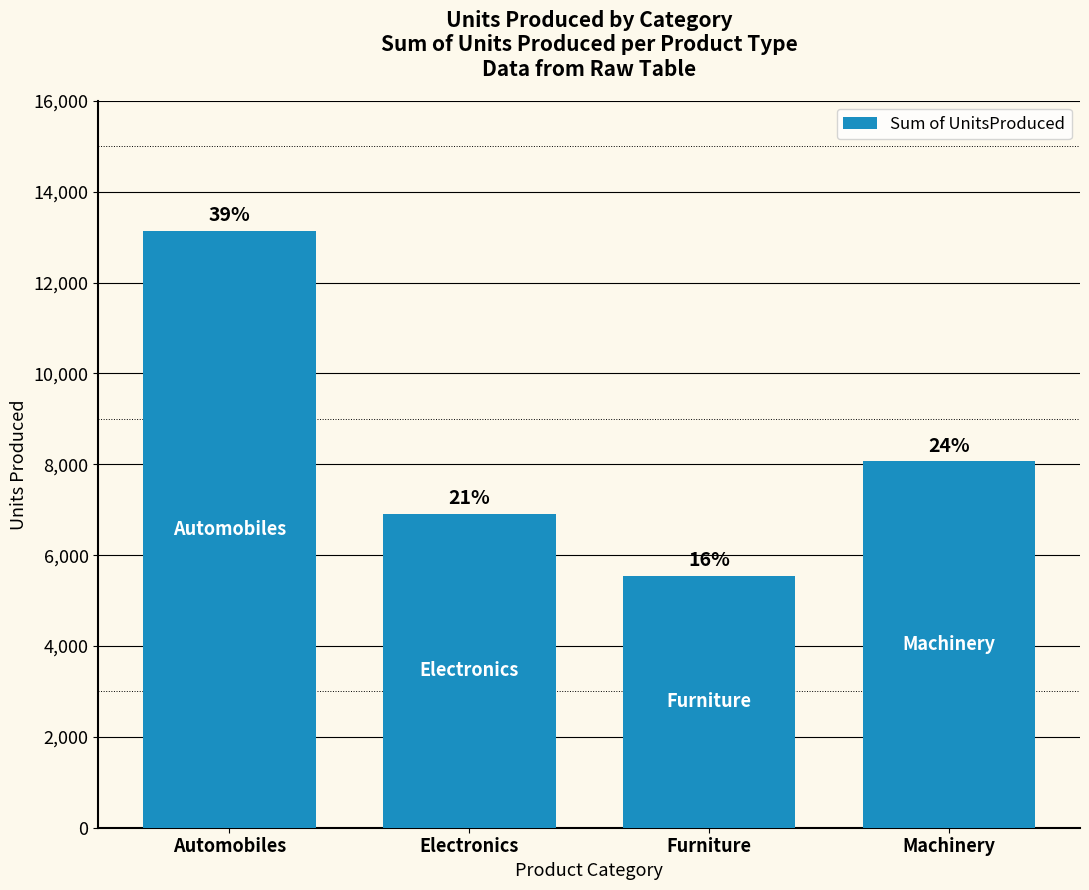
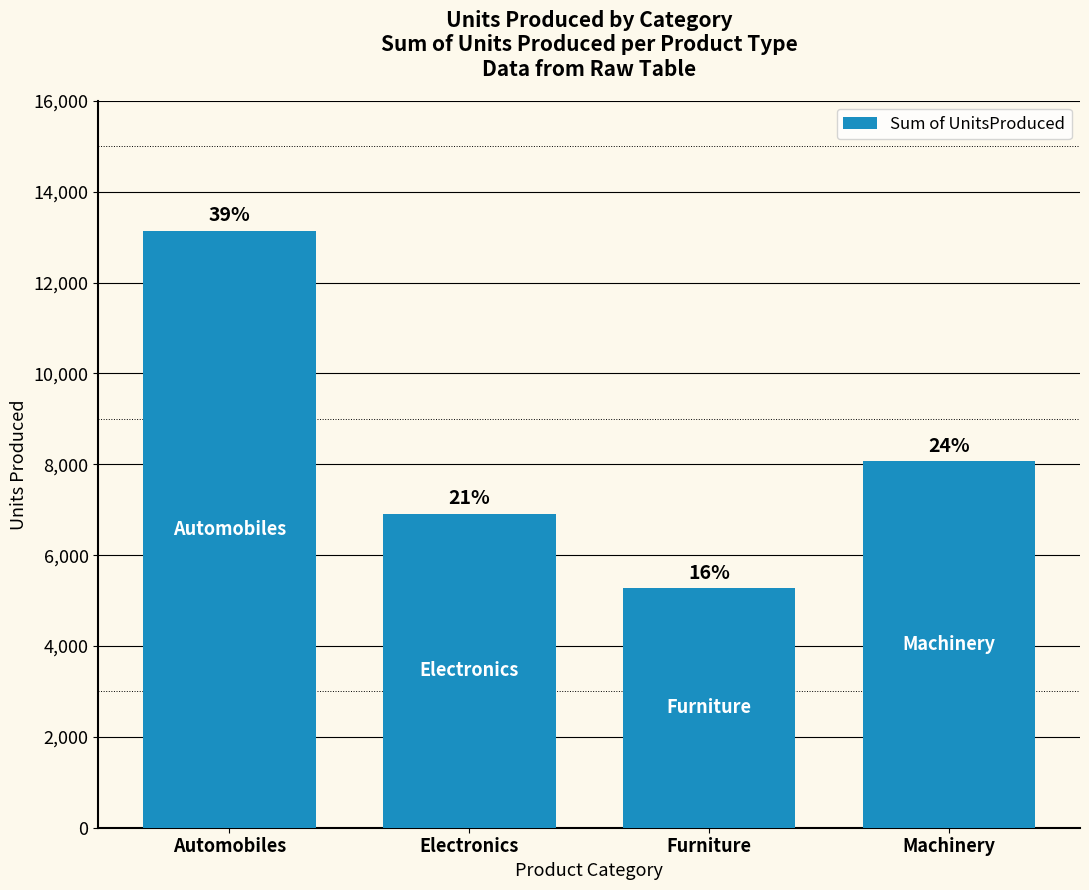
Furniture: 5,500 -> 5,300
